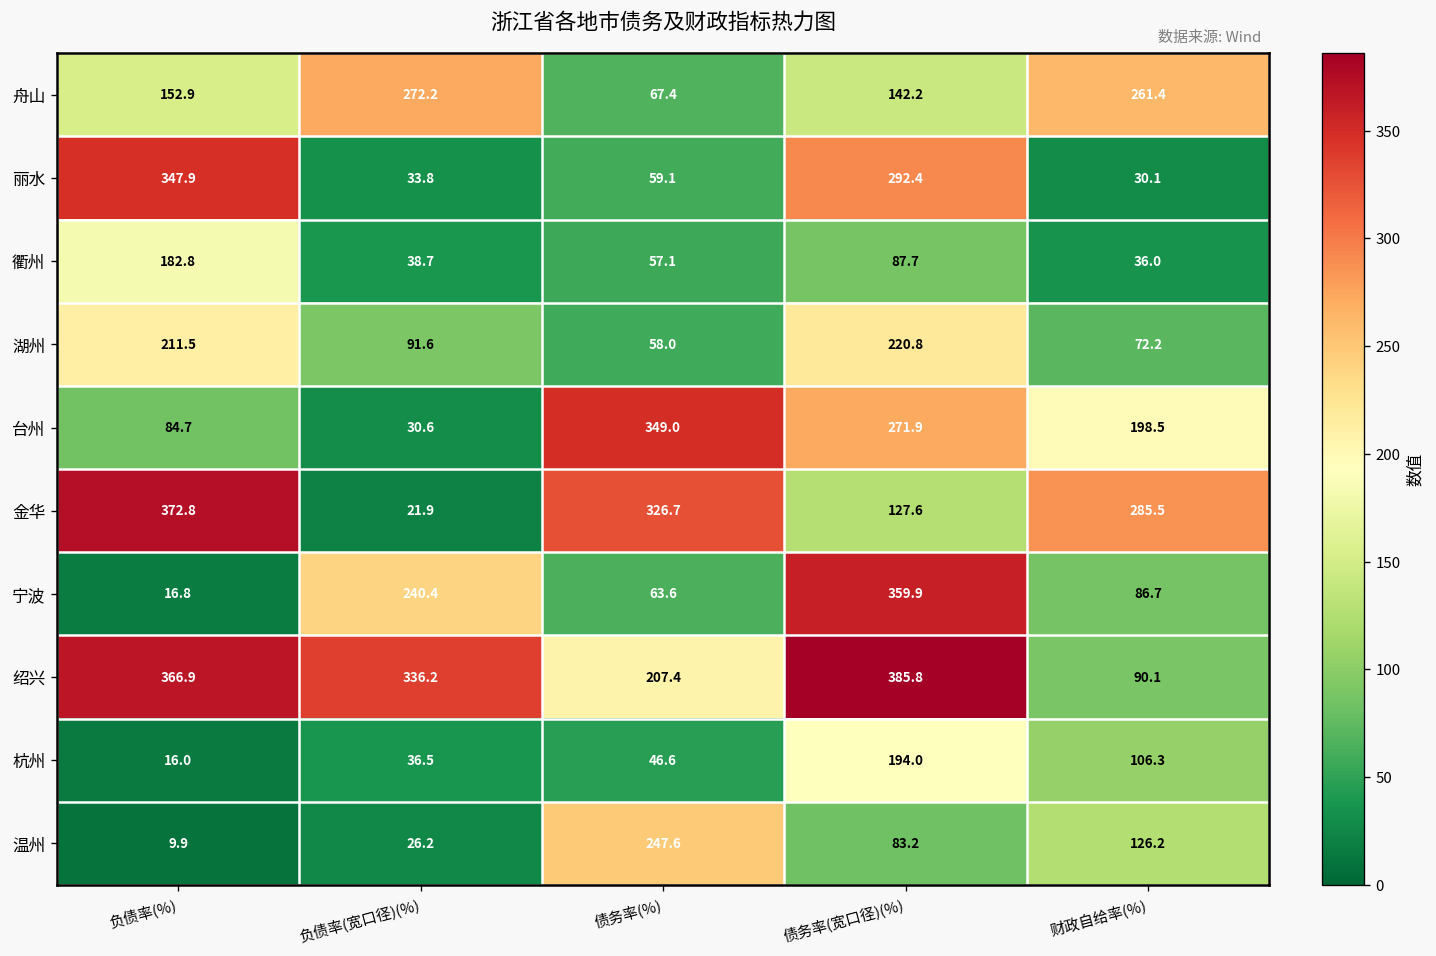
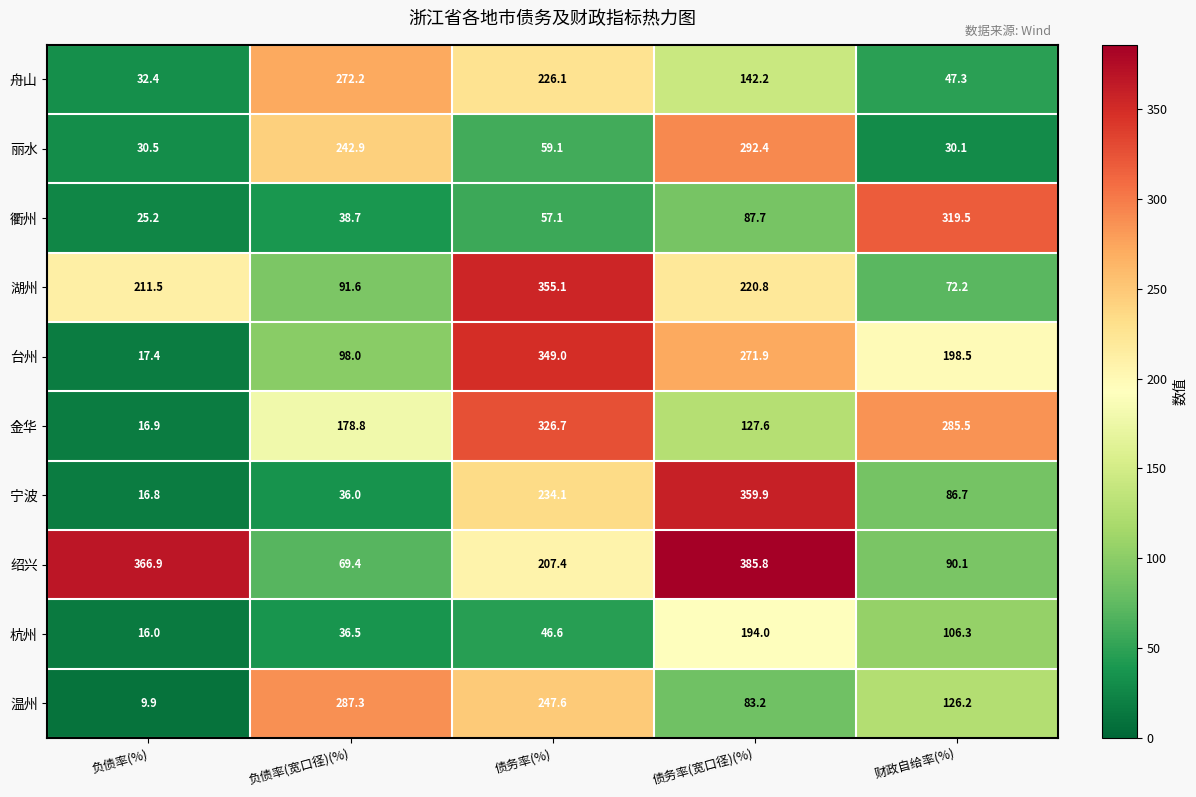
舟山, 负债率(%): 152.9 -> 32.4
舟山, 债务率(%): 67.4 -> 226.1
舟山, 财政自给率(%): 261.4 -> 47.3
丽水, 负债率(%): 347.9 -> 30.5
丽水, 负债率(宽口径)(%): 33.8 -> 242.9
衢州, 负债率(%): 182.8 -> 25.2
衢州, 财政自给率(%): 36.0 -> 319.5
湖州, 债务率(%): 58.0 -> 355.1
台州, 负债率(%): 84.7 -> 17.4
台州, 负债率(宽口径)(%): 30.6 -> 98.0
金华, 负债率(%): 372.8 -> 16.9
金华, 负债率(宽口径)(%): 21.9 -> 178.8
宁波, 负债率(宽口径)(%): 240.4 -> 36.0
宁波, 债务率(%): 63.6 -> 234.1
绍兴, 负债率(宽口径)(%): 336.2 -> 69.4
温州, 负债率(宽口径)(%): 26.2 -> 287.3
